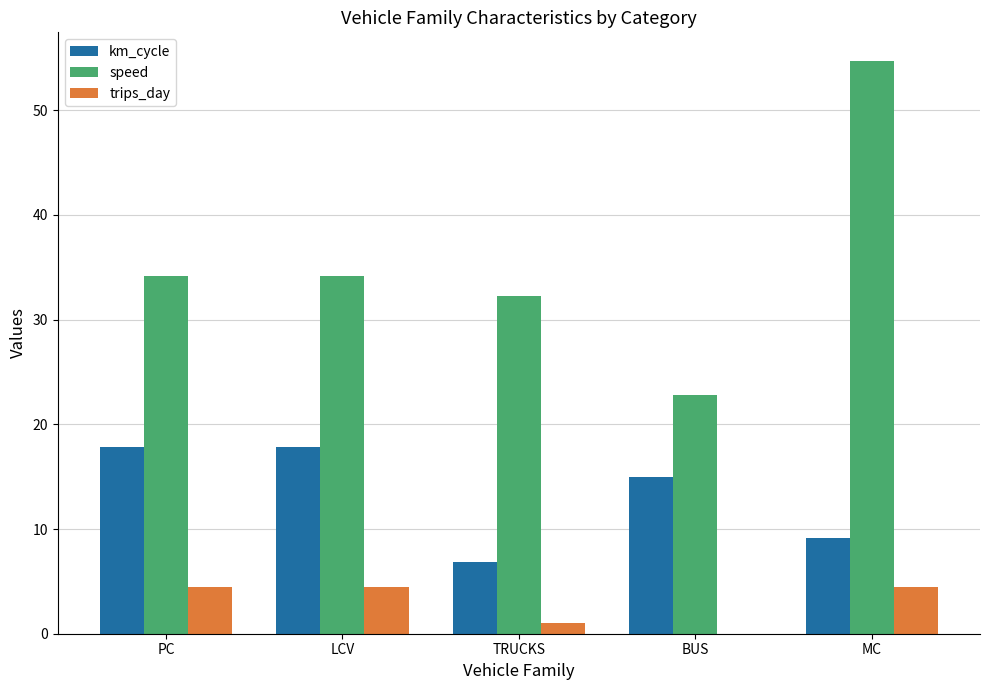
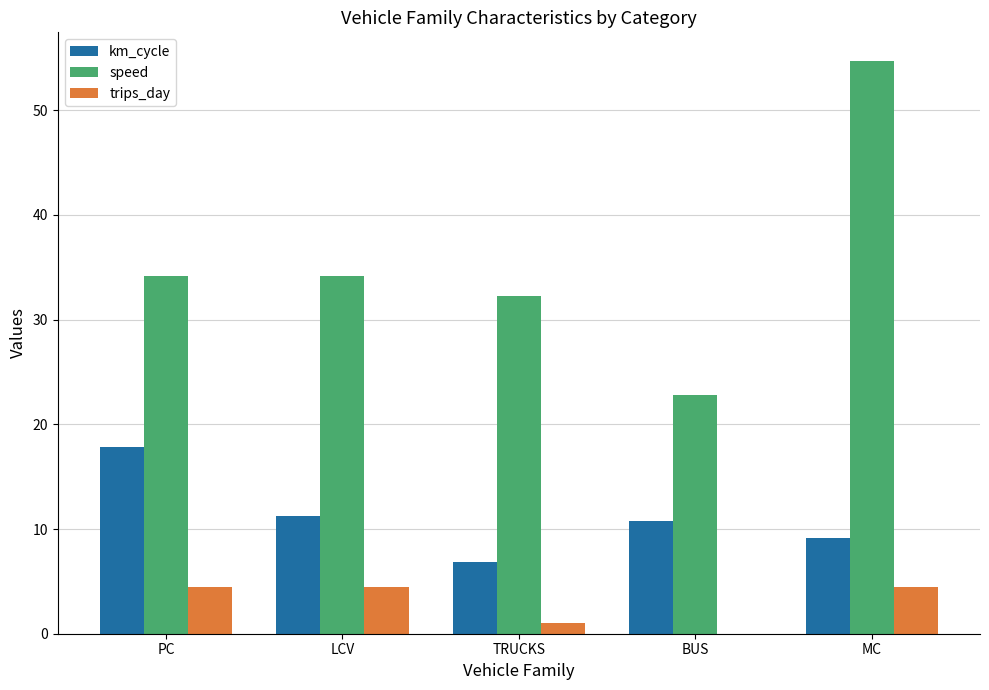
km_cycle, LCV: 17.8 -> 11.2
km_cycle, BUS: 15.0 -> 10.8
